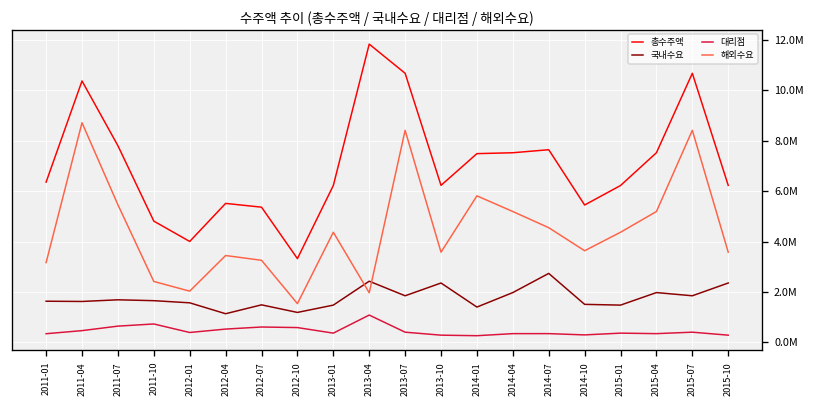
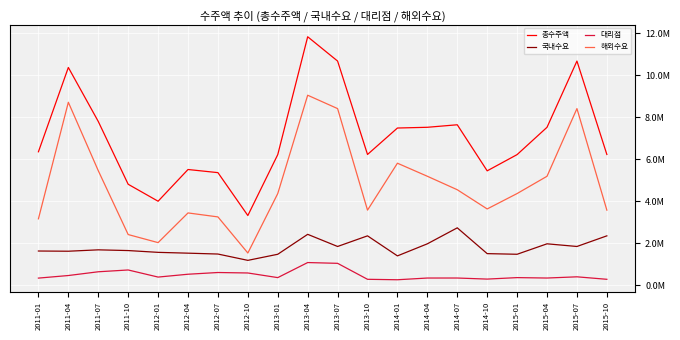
국내수요, 2012-04: 1100000 -> 1500000
해외수요, 2013-04: 2000000 -> 9000000
대리점, 2013-07: 400000 -> 1100000
